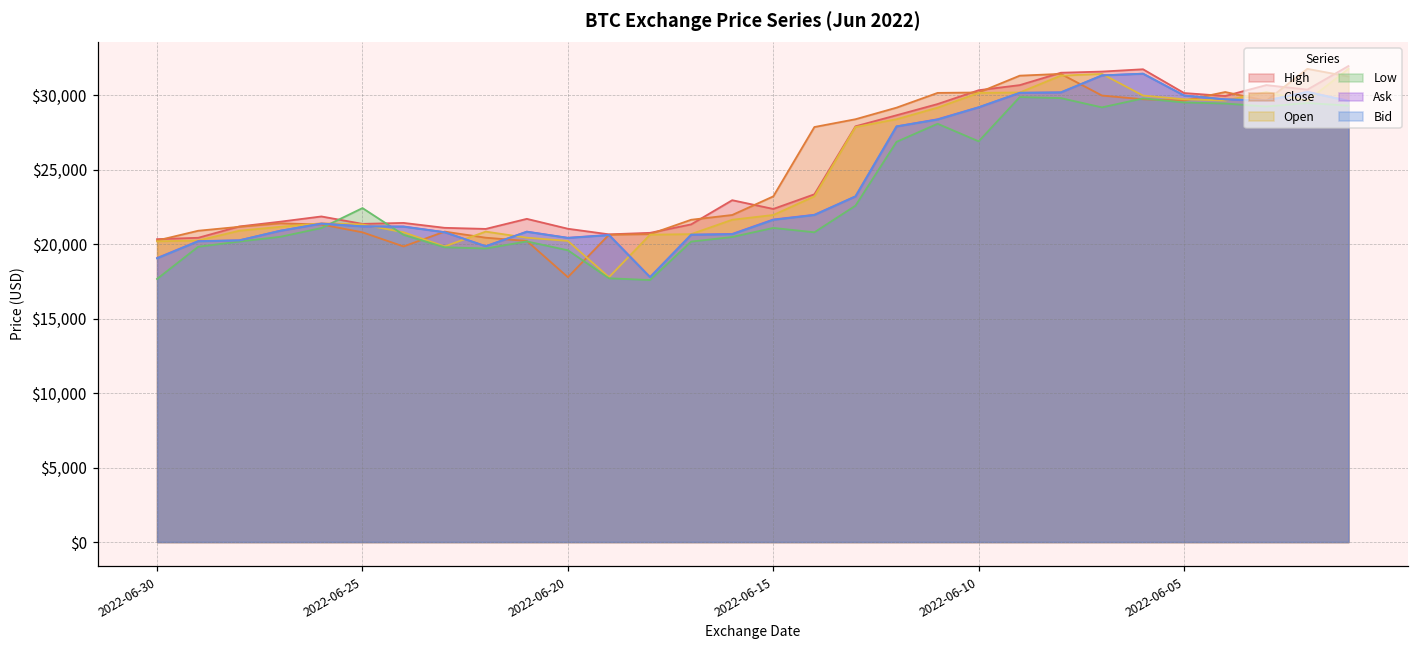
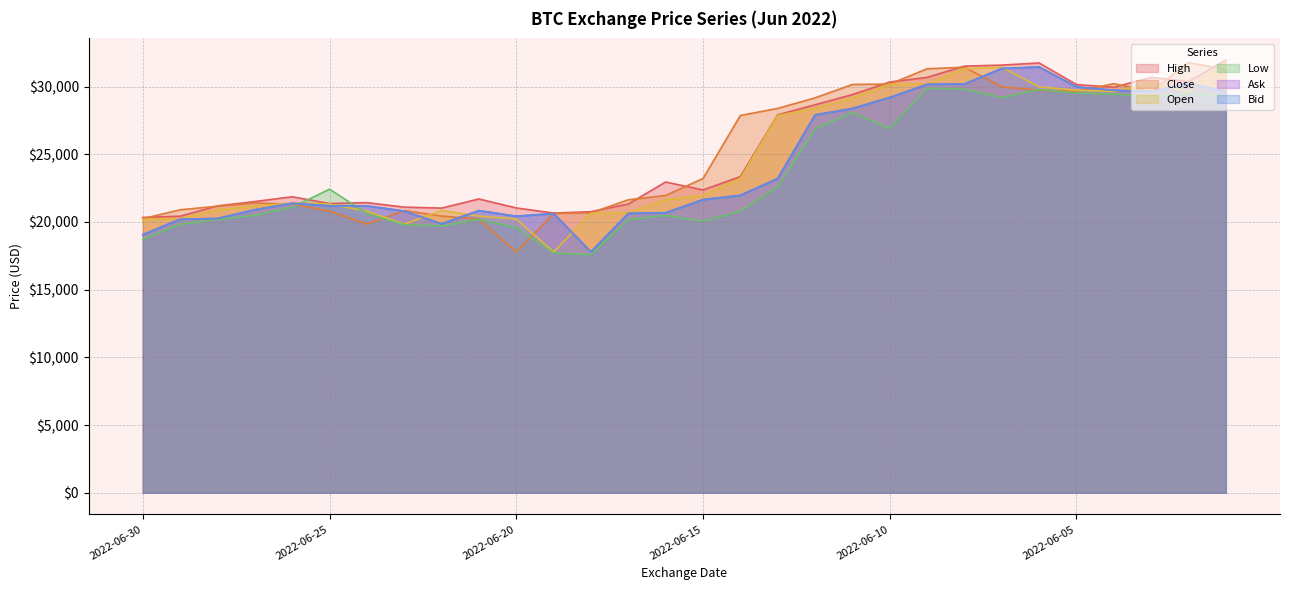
Low, 2022-06-30: $17,700 -> $18,700
Low, 2022-06-15: $21,100 -> $20,100
